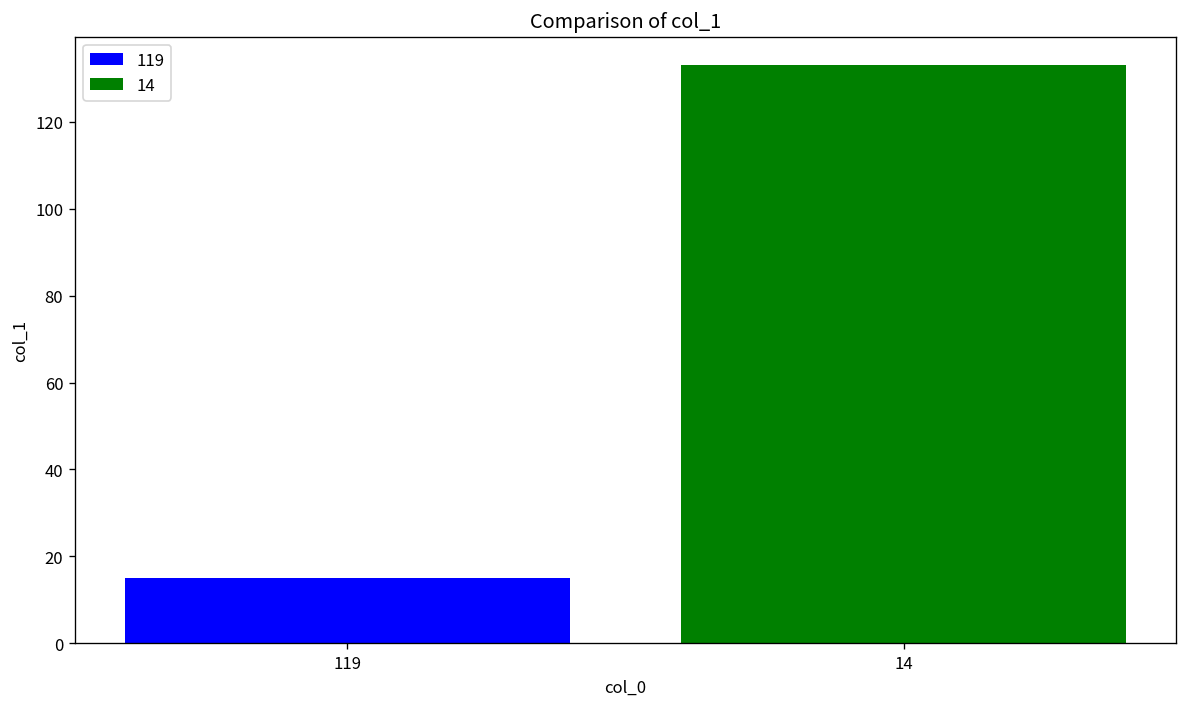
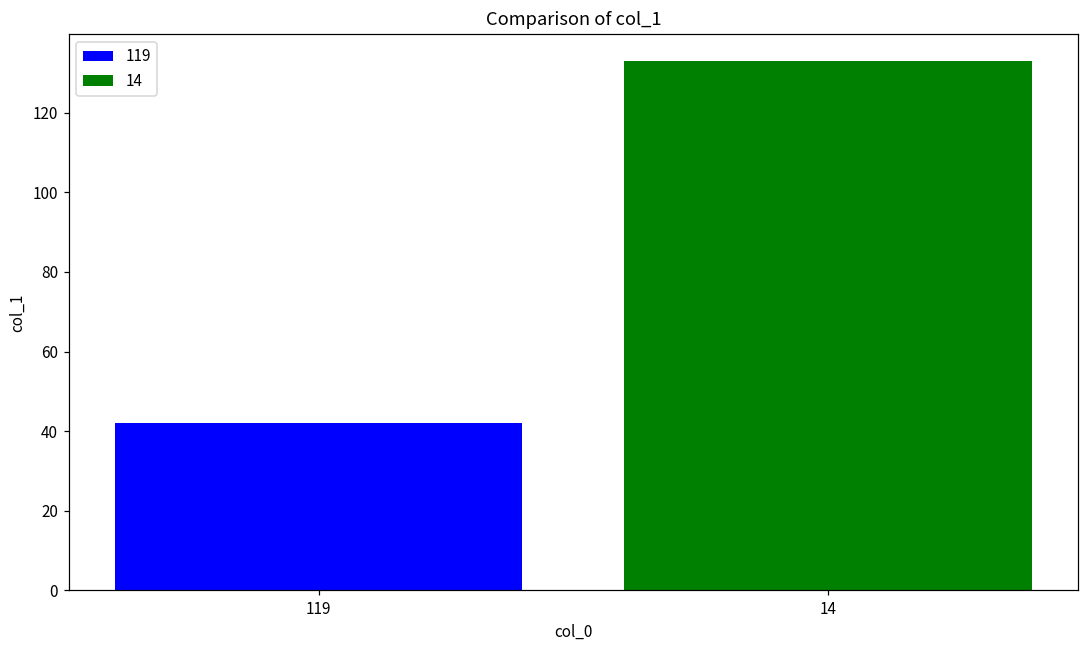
119: 15 -> 42
